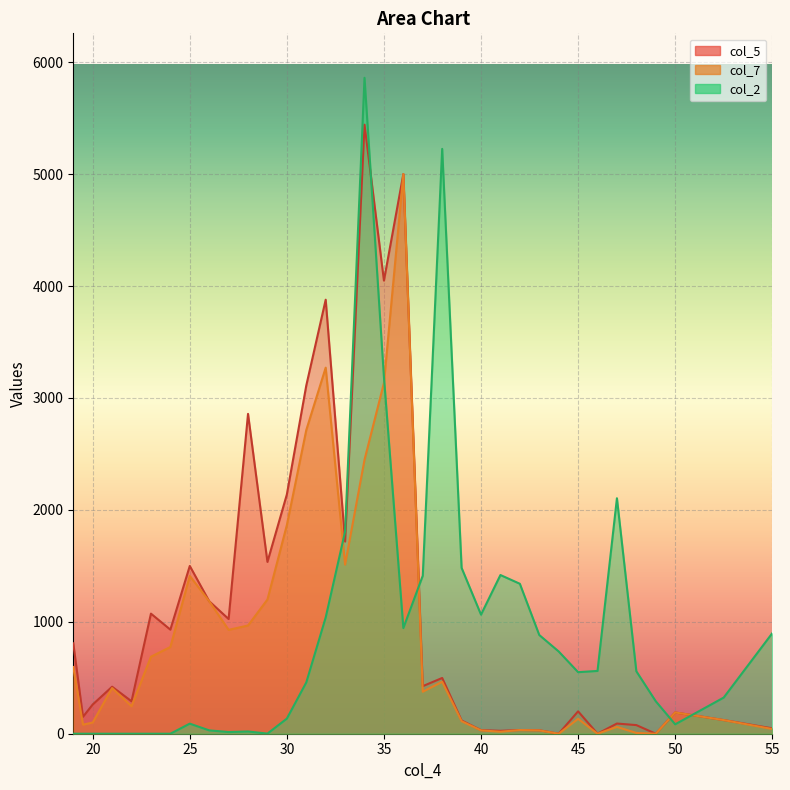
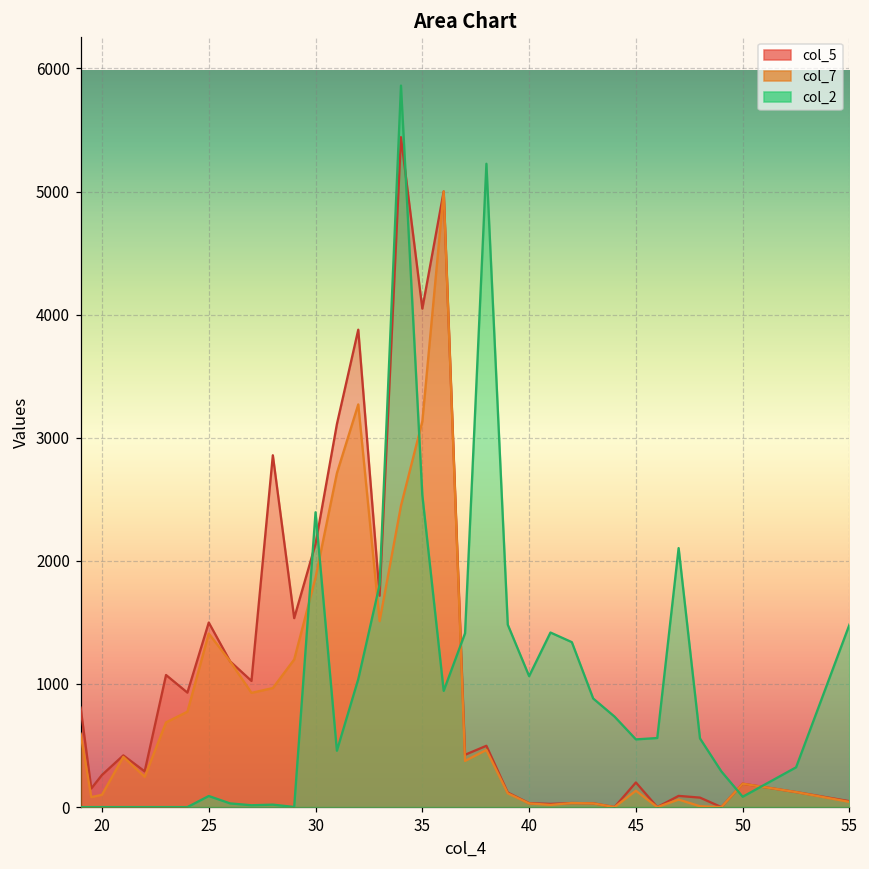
col_2, 30: 140 -> 2400
col_2, 35: 3190 -> 2530
col_2, 55: 900 -> 1480
